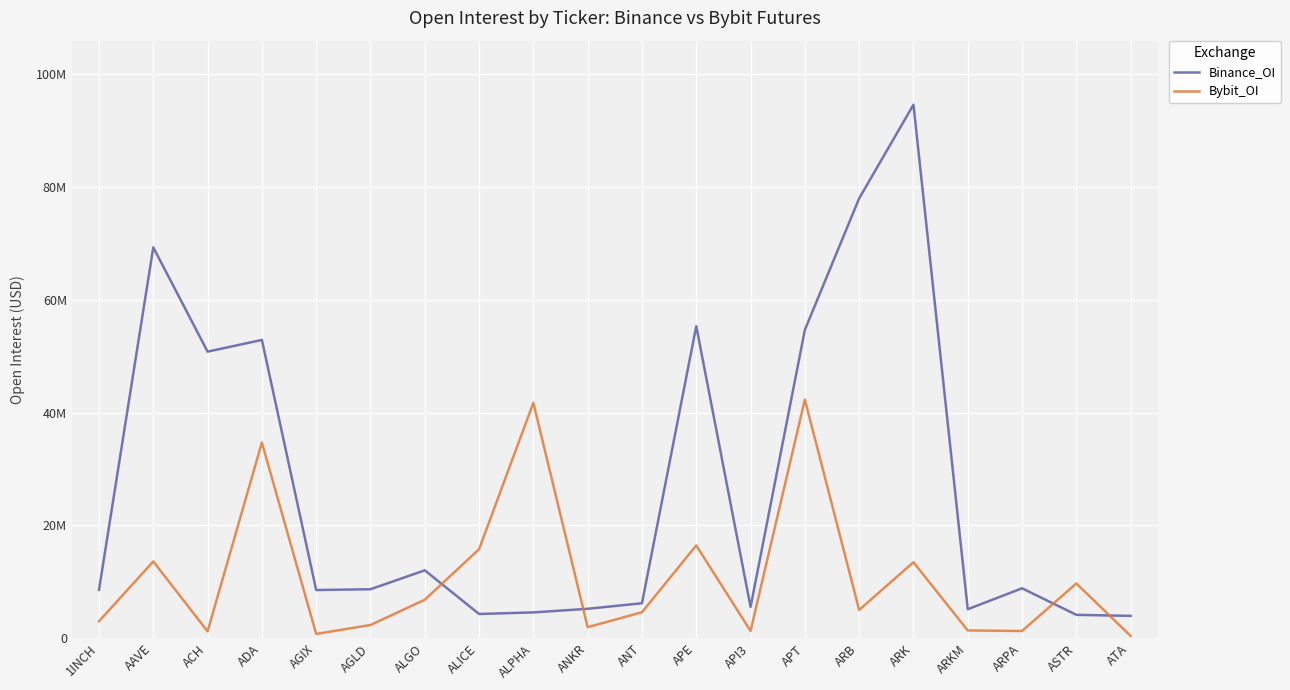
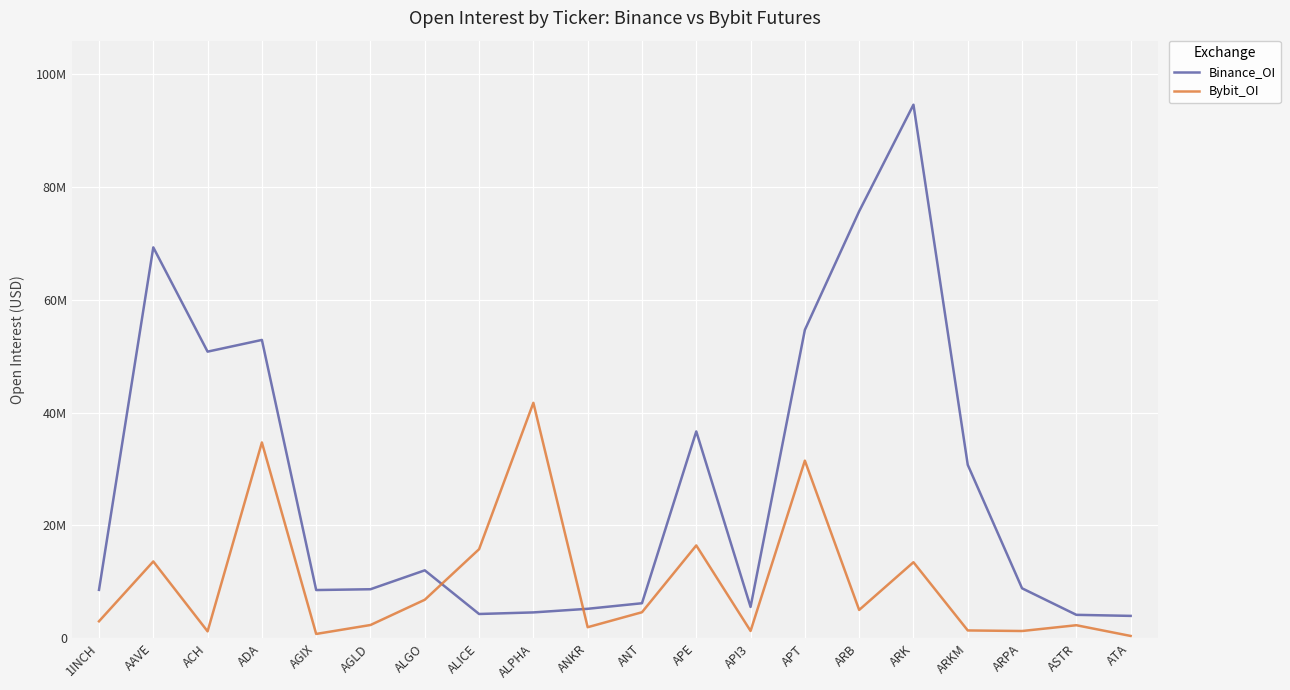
Binance_OI, APE: 55000000 -> 37000000
Bybit_OI, APT: 42000000 -> 31000000
Binance_OI, ARB: 78000000 -> 76000000
Binance_OI, ARKM: 5000000 -> 31000000
Bybit_OI, ASTR: 10000000 -> 2000000
